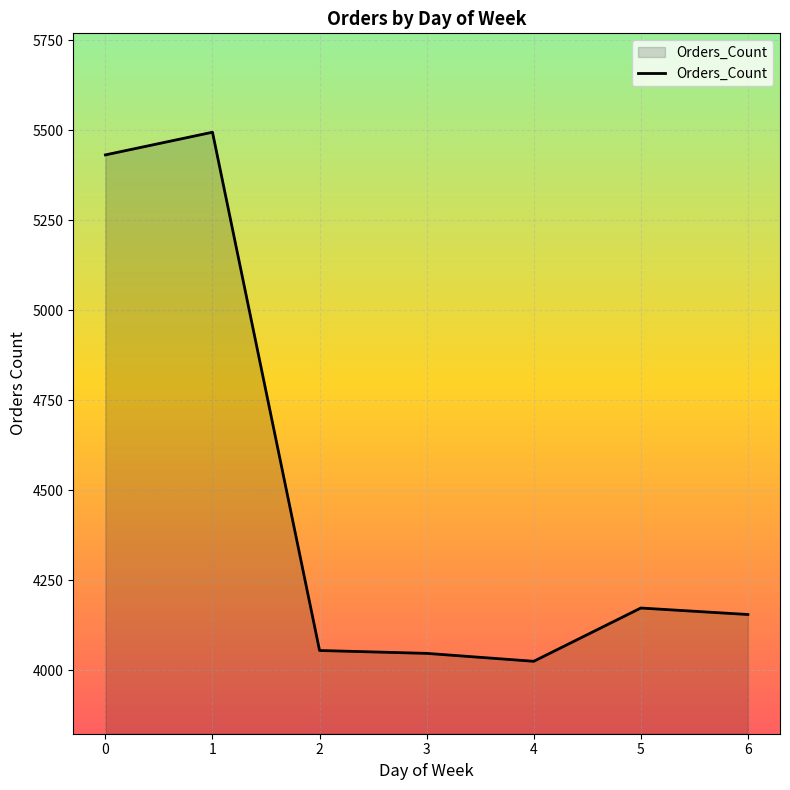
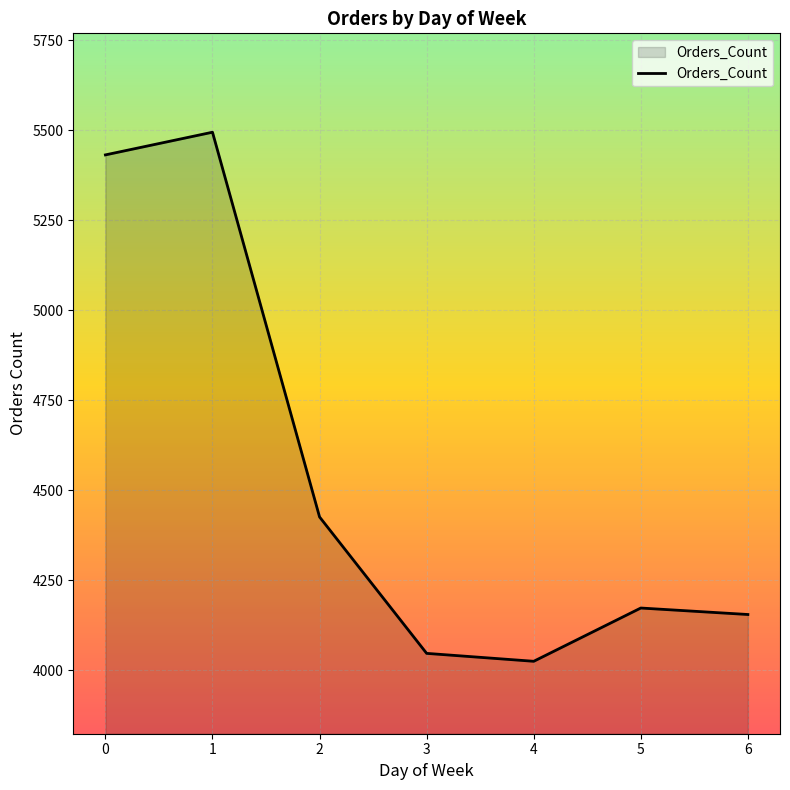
2: 4060 -> 4430
